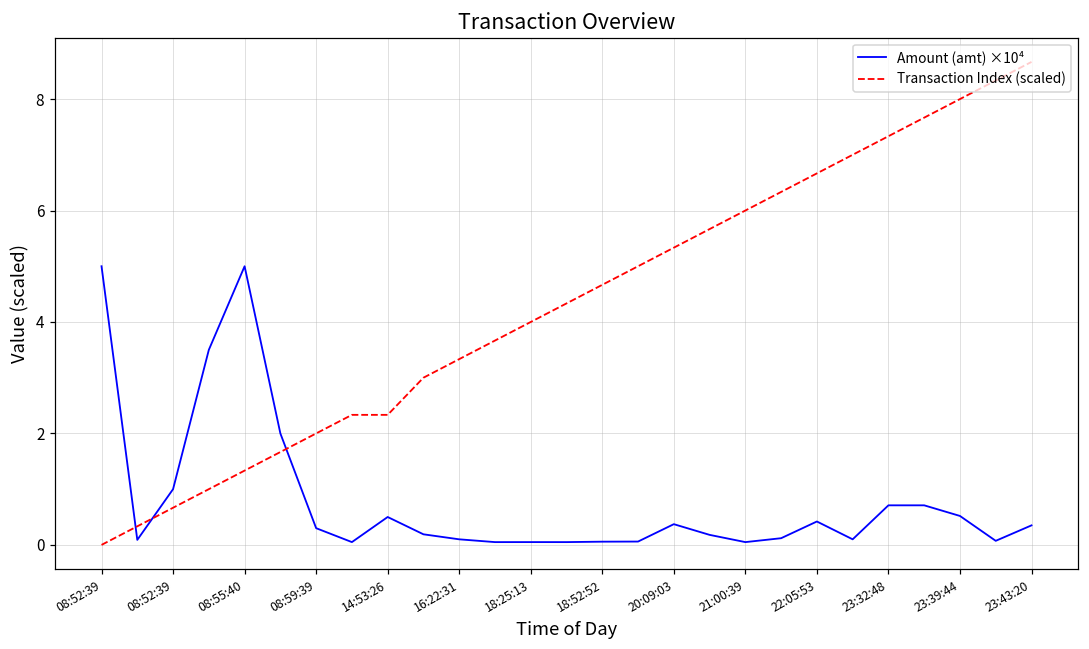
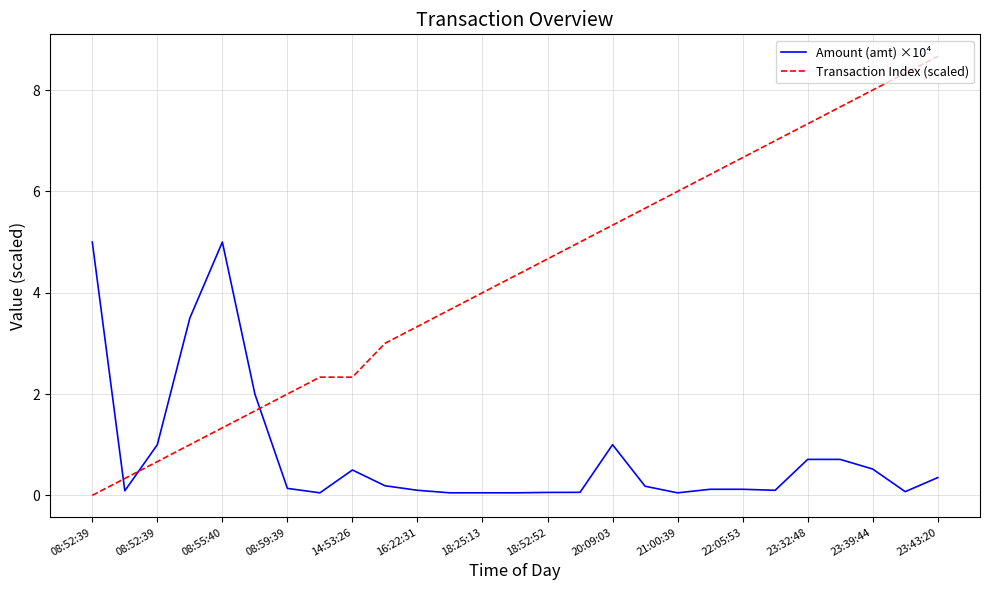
Amount (amt) ×10⁴, 08:59:39: 0.3 -> 0.1
Amount (amt) ×10⁴, 20:09:03: 0.4 -> 1.0
Amount (amt) ×10⁴, 22:05:53: 0.4 -> 0.1
